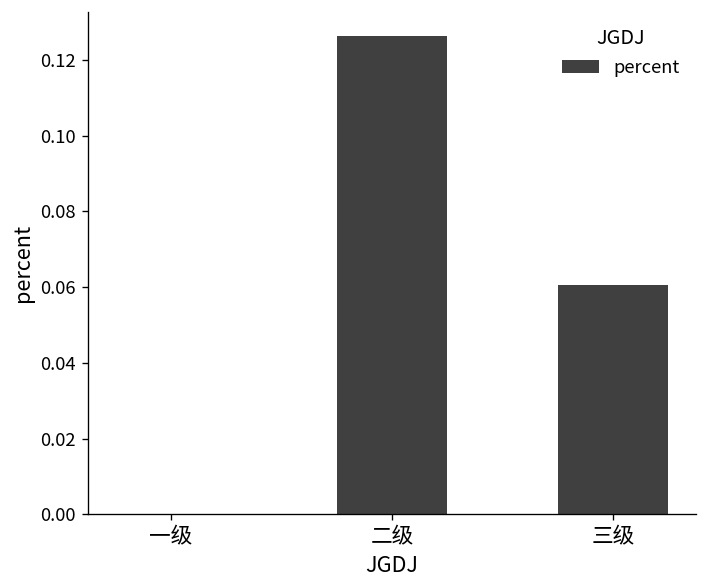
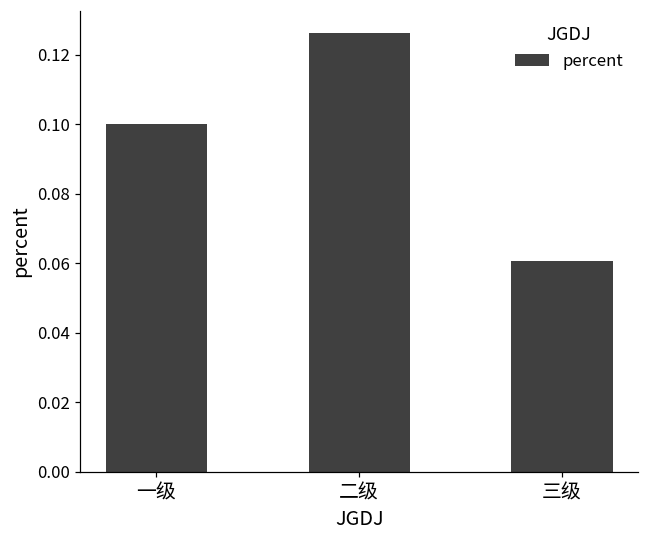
一级: 0.0 -> 0.1
